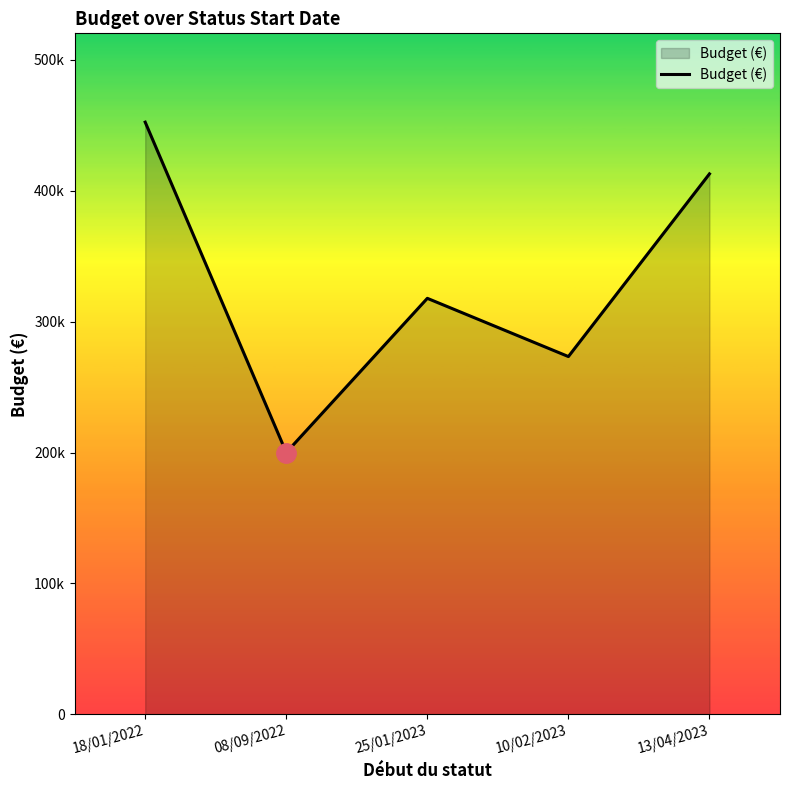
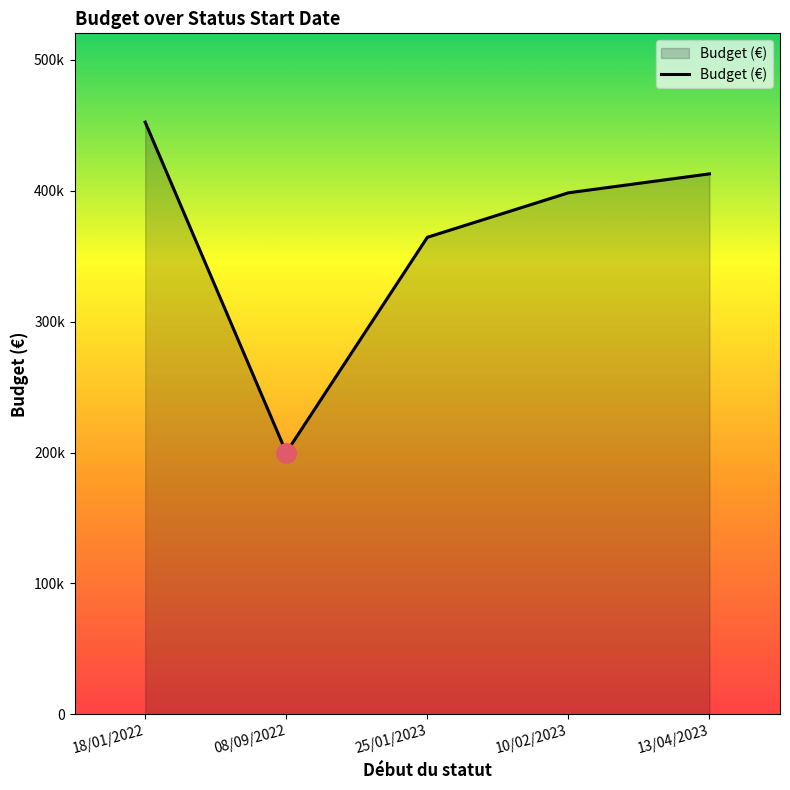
Budget (€), 25/01/2023: 318000 -> 364000
Budget (€), 10/02/2023: 273000 -> 398000
